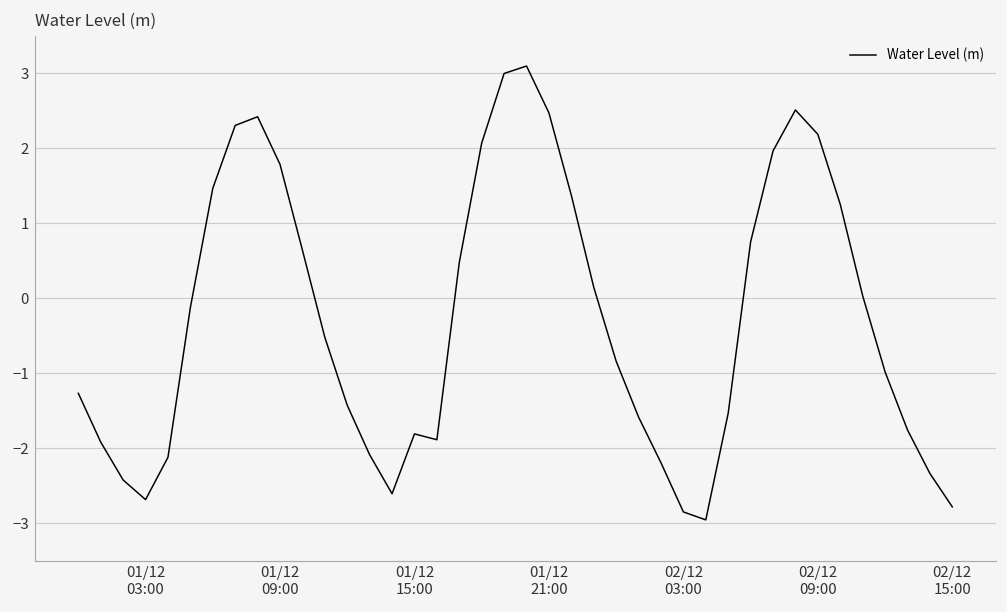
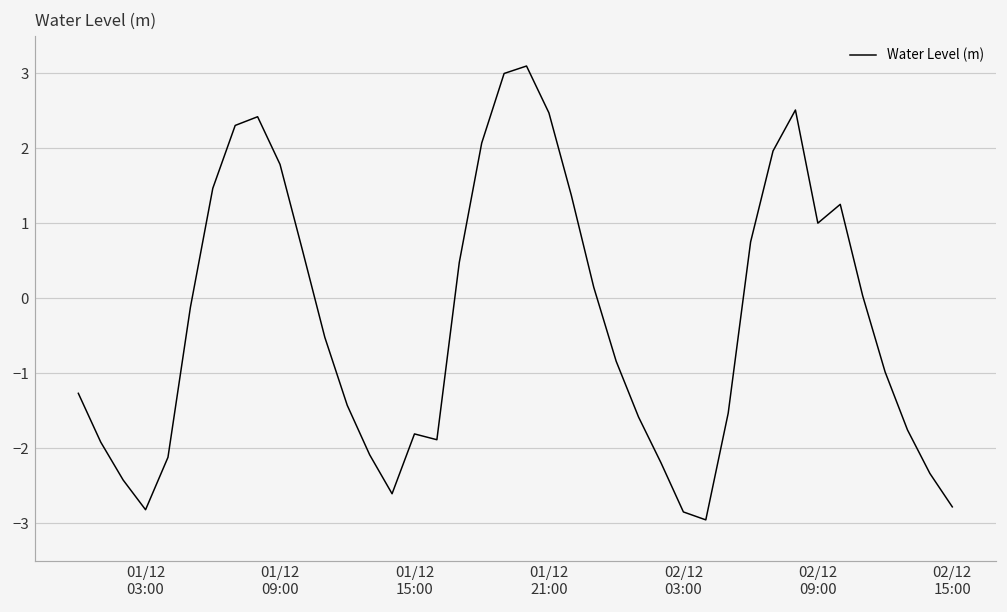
01/12 03:00: -2.7 -> -2.8
02/12 09:00: 2.2 -> 1.0
